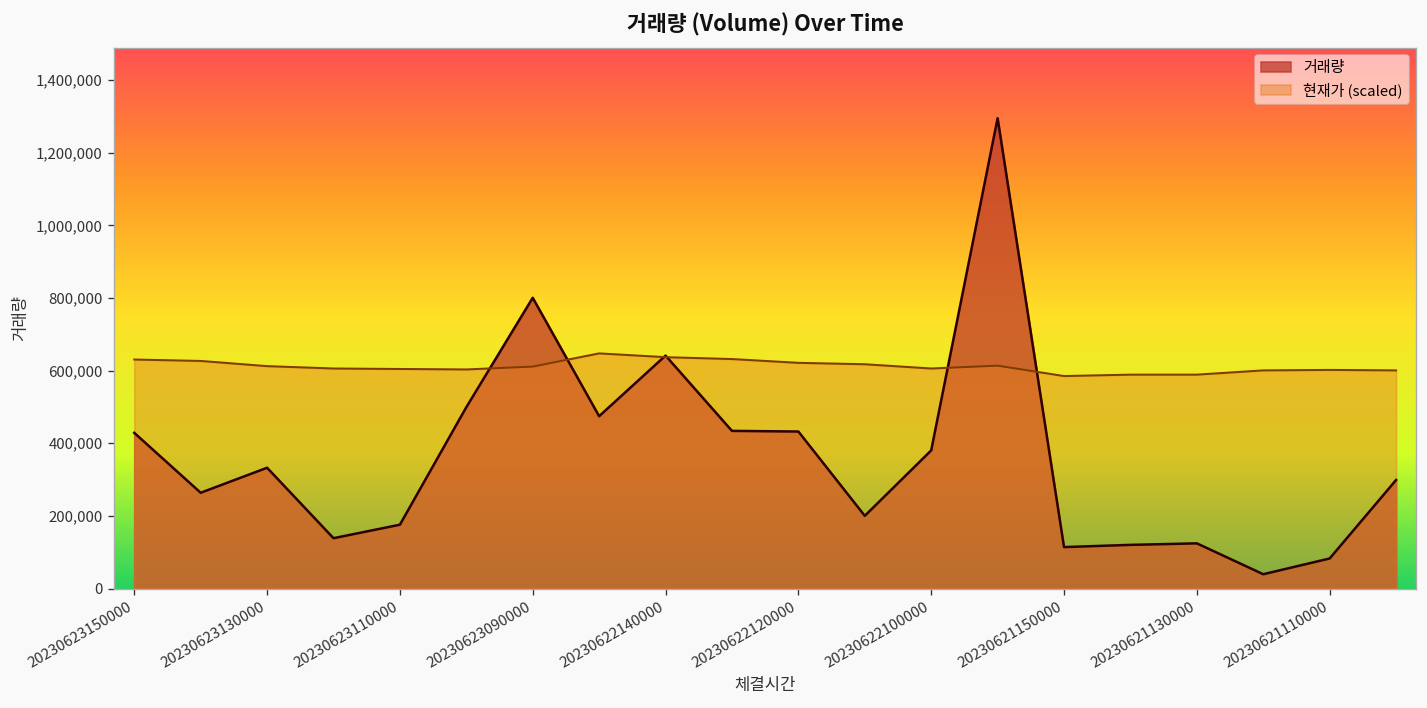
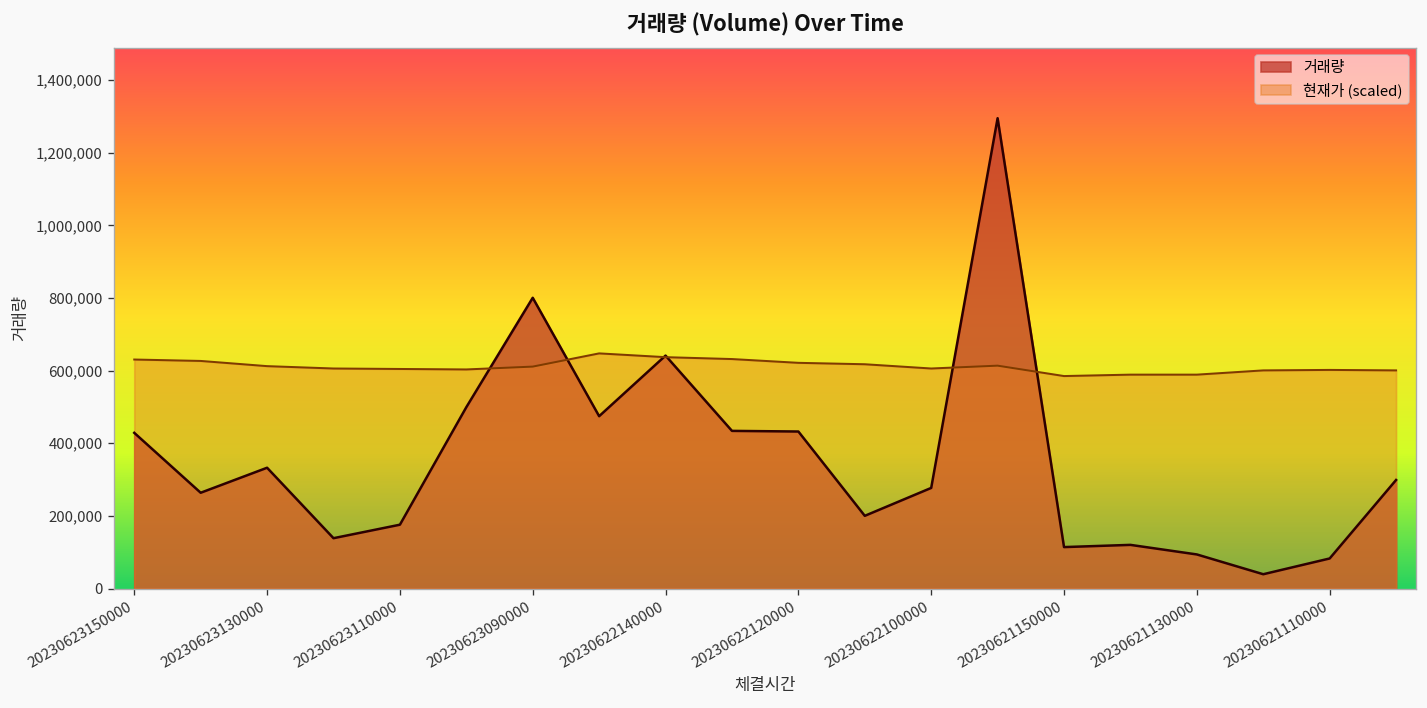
거래량, 20230622100000: 380,000 -> 280,000
거래량, 20230621130000: 120,000 -> 90,000
